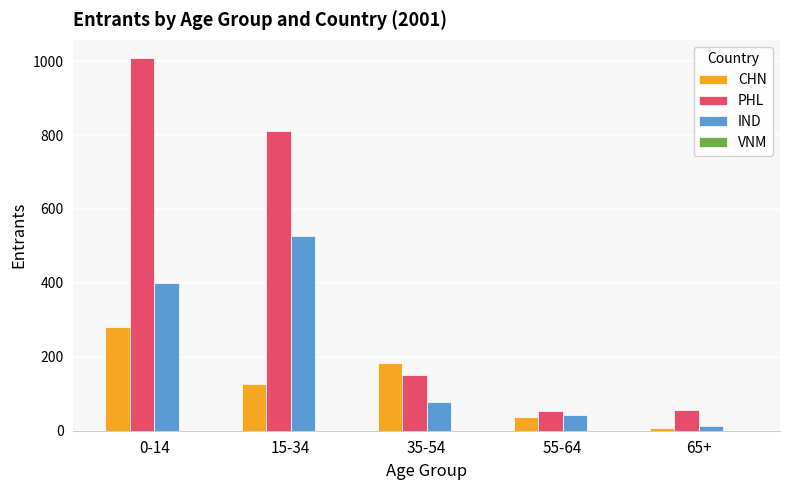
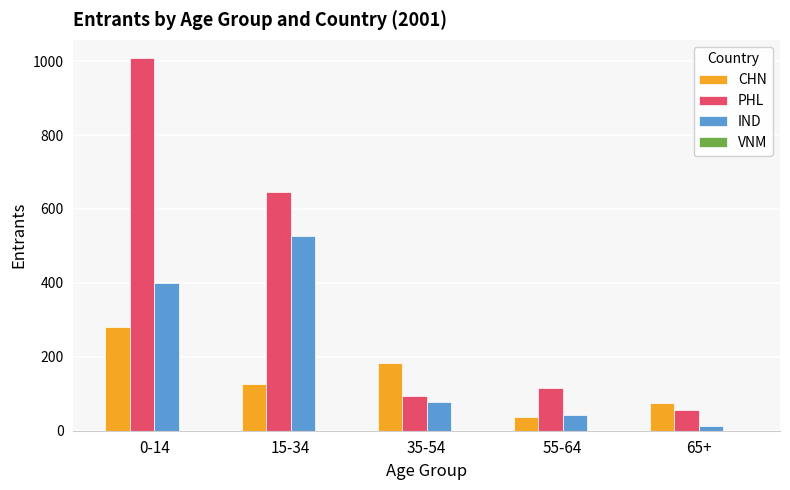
PHL, 15-34: 810 -> 650
PHL, 35-54: 150 -> 90
PHL, 55-64: 50 -> 110
CHN, 65+: 10 -> 80
